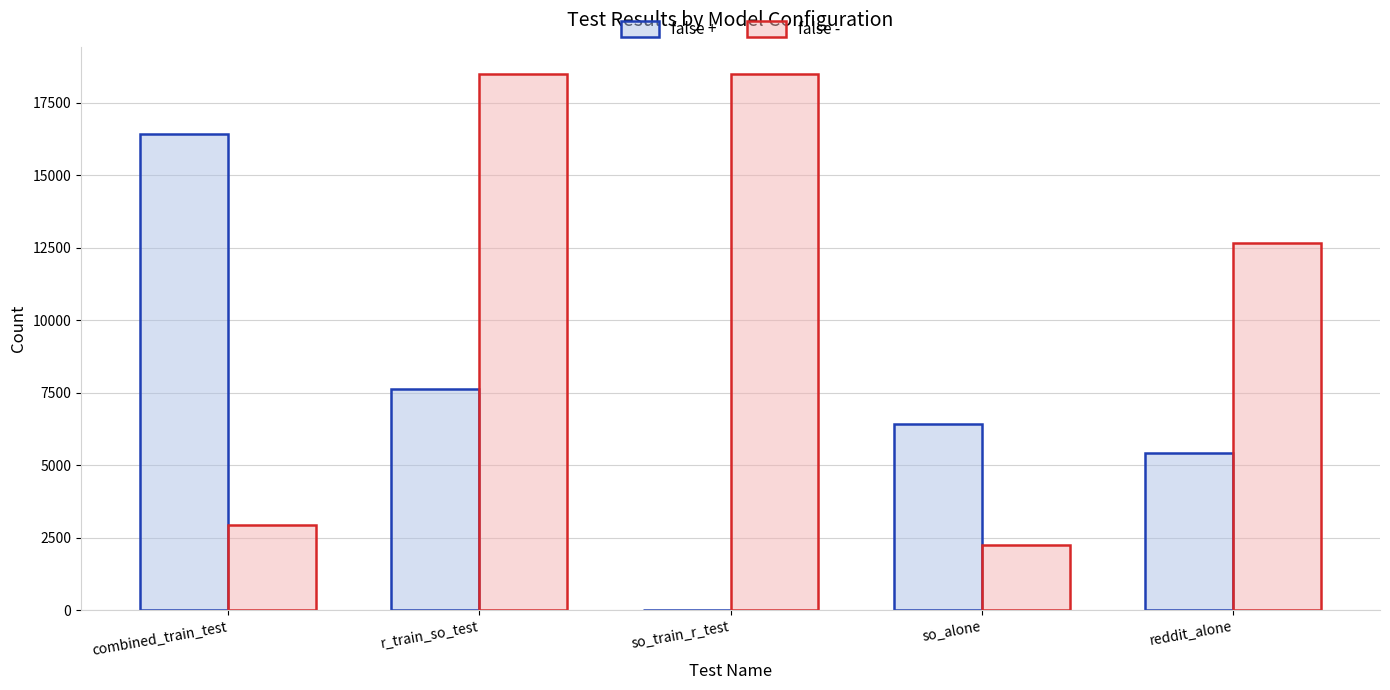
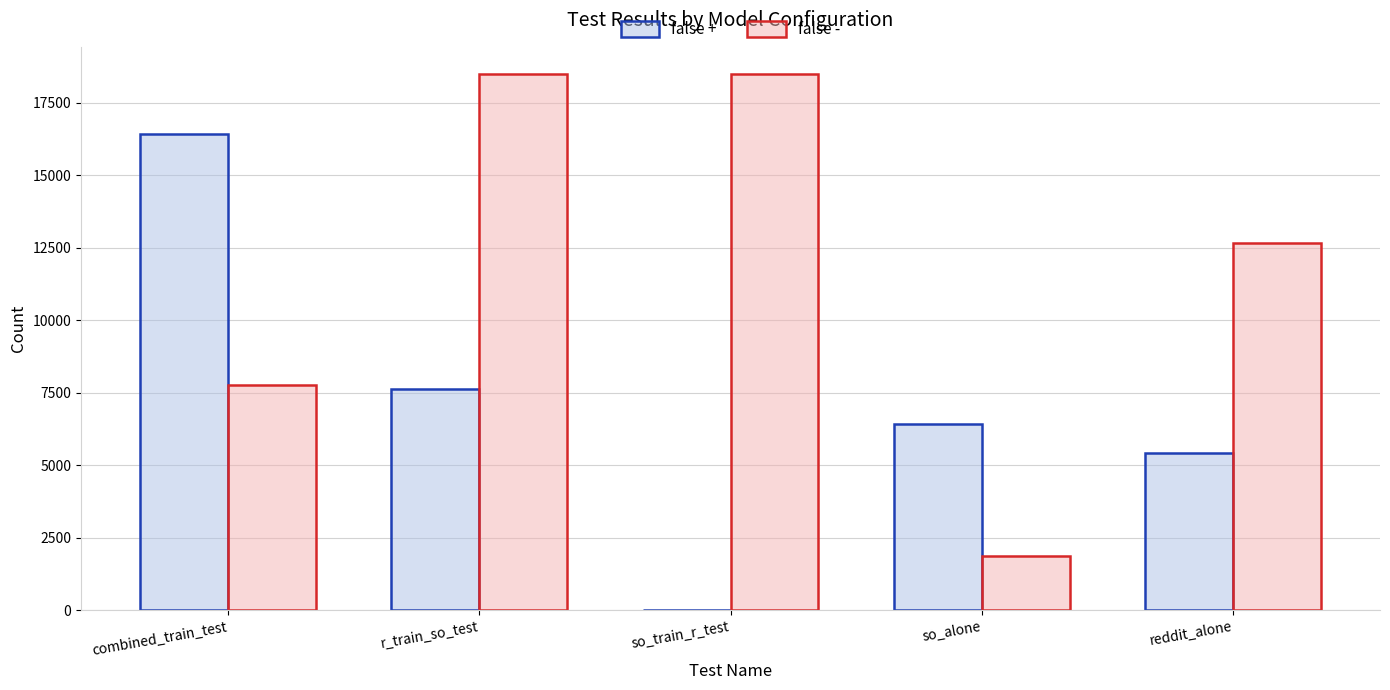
false -, combined_train_test: 2900 -> 7800
false -, so_alone: 2300 -> 1900
